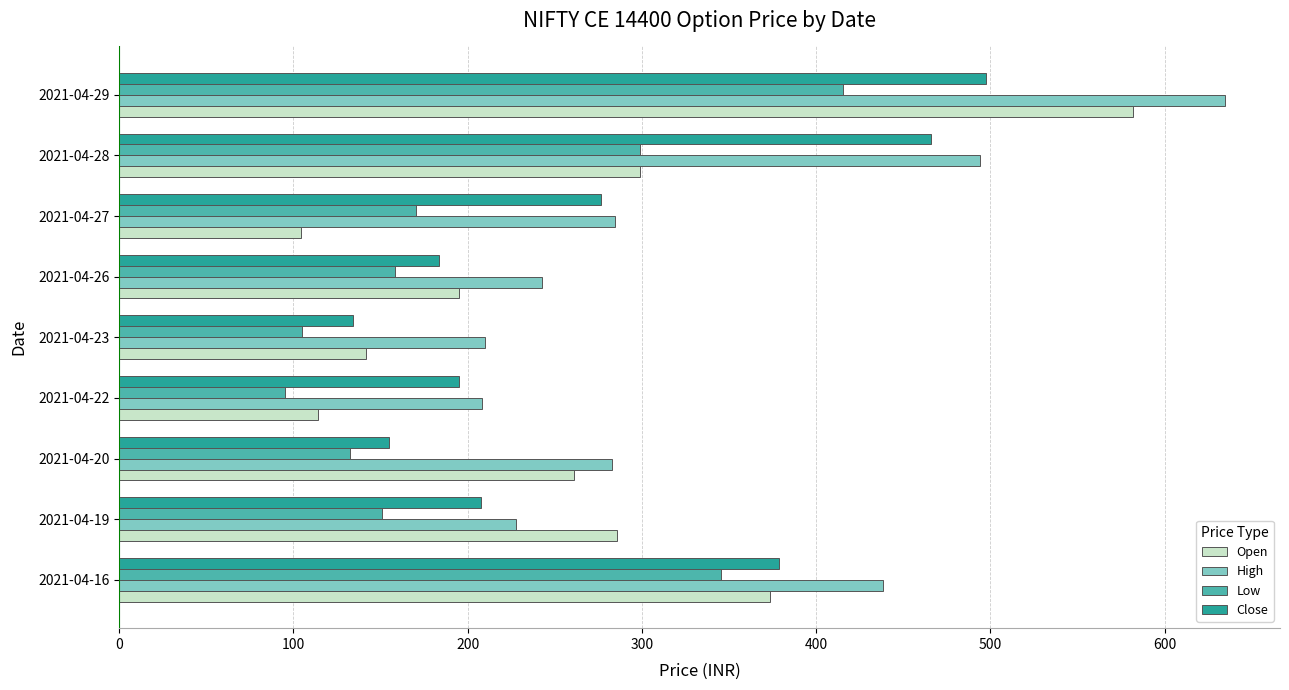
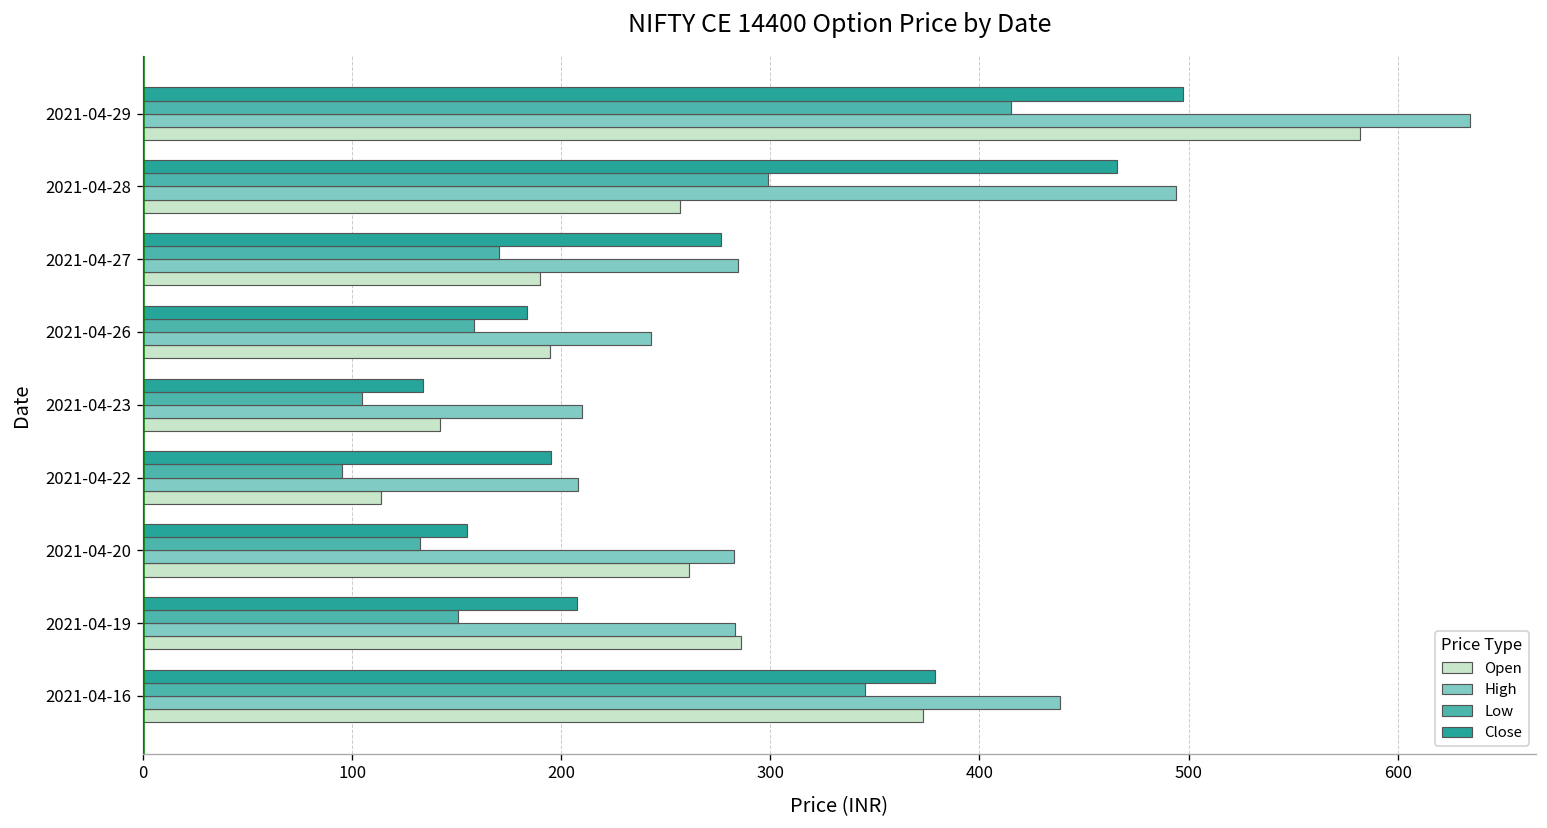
Open, 2021-04-28: 299 -> 257
Open, 2021-04-27: 105 -> 190
High, 2021-04-19: 228 -> 283
